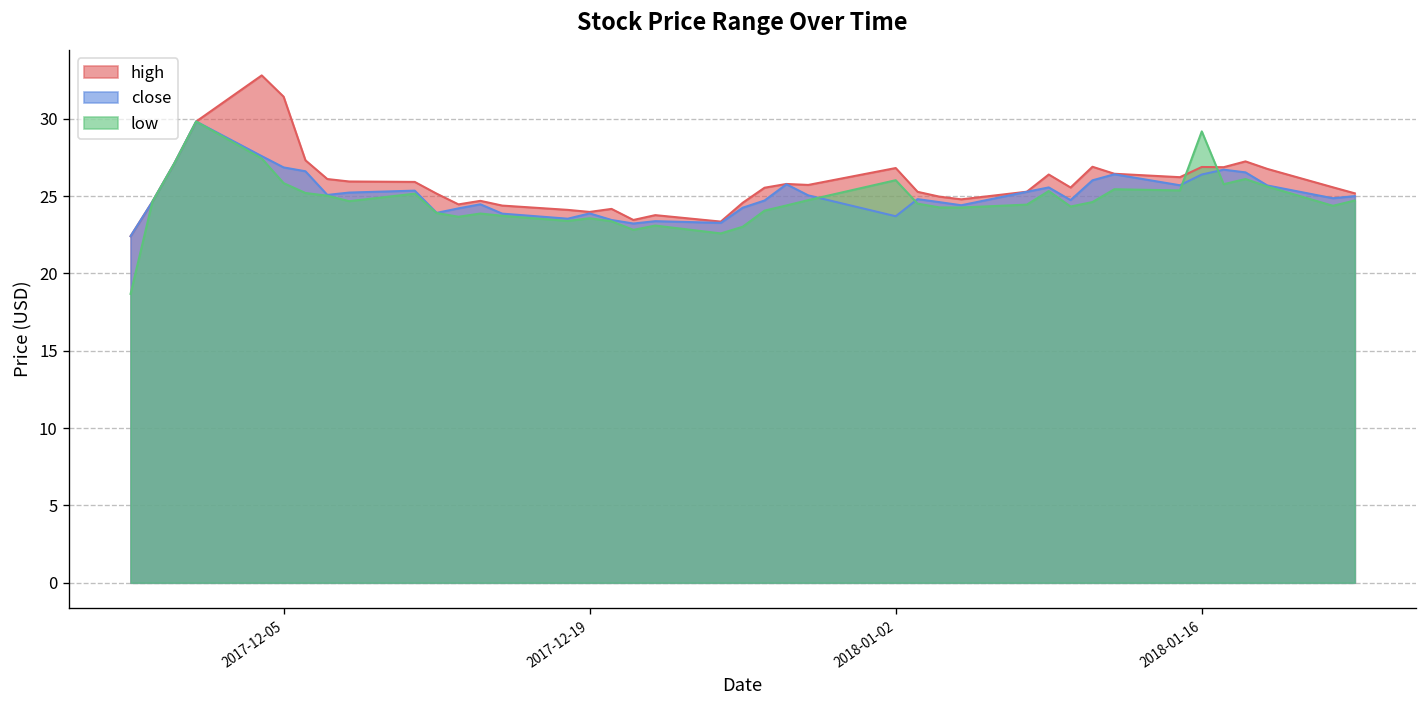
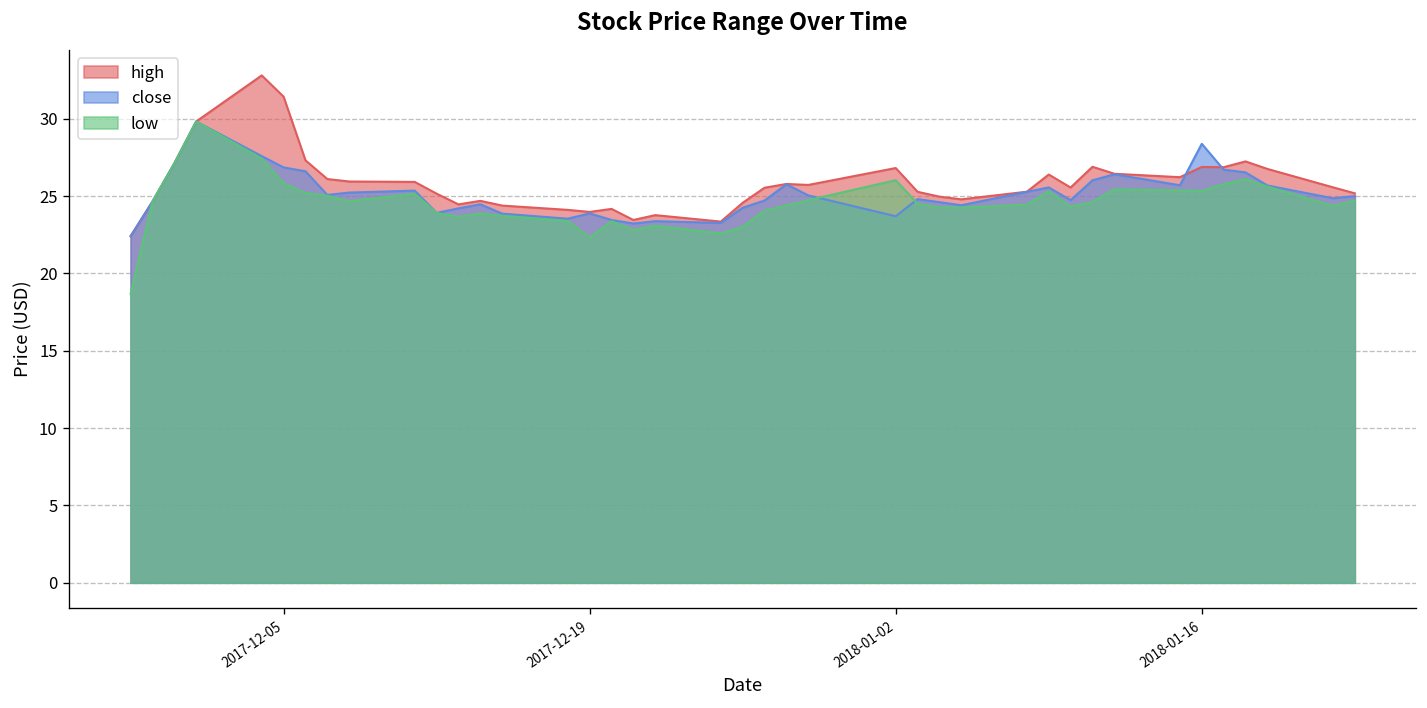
low, 2017-12-19: 23.6 -> 22.3
close, 2018-01-16: 26.4 -> 28.4
low, 2018-01-16: 29.2 -> 25.3
